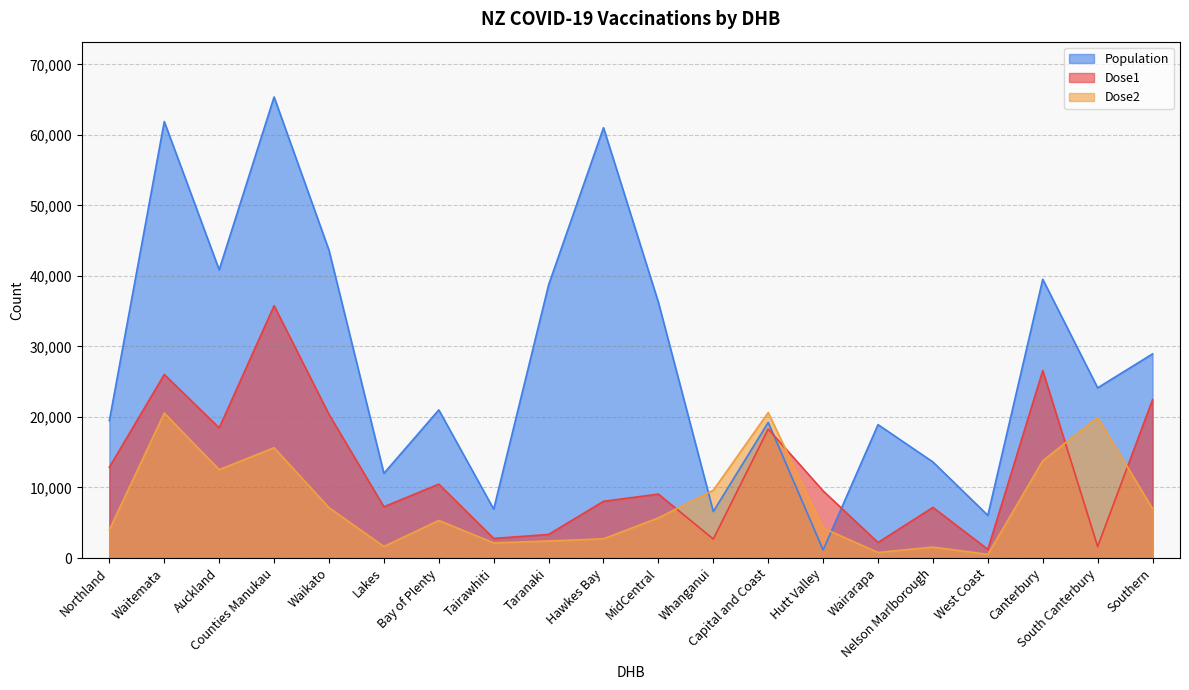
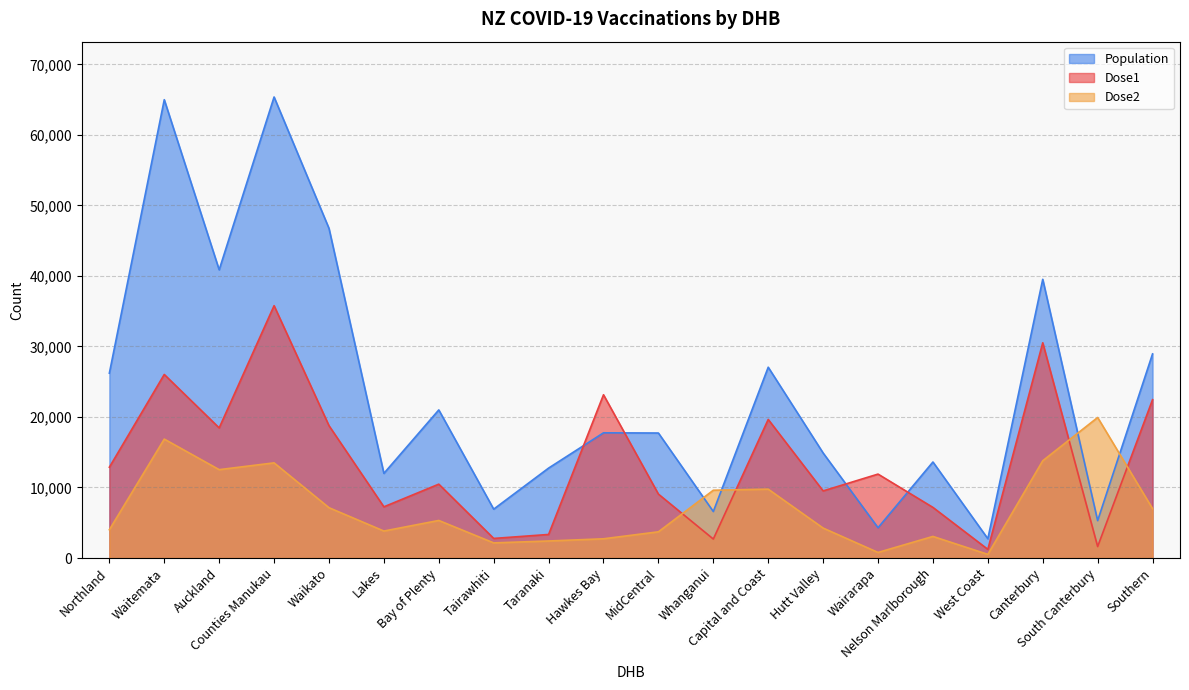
Population, Northland: 19,000 -> 26,000
Population, Waitemata: 62,000 -> 65,000
Dose2, Waitemata: 21,000 -> 17,000
Dose2, Counties Manukau: 16,000 -> 13,000
Population, Waikato: 44,000 -> 47,000
Dose1, Waikato: 20,000 -> 19,000
Dose2, Lakes: 2,000 -> 4,000
Population, Taranaki: 39,000 -> 13,000
Population, Hawkes Bay: 61,000 -> 18,000
Dose1, Hawkes Bay: 8,000 -> 23,000
Population, MidCentral: 36,000 -> 18,000
Dose2, MidCentral: 6,000 -> 4,000
Population, Capital and Coast: 19,000 -> 27,000
Dose1, Capital and Coast: 18,000 -> 20,000
Dose2, Capital and Coast: 21,000 -> 10,000
Population, Hutt Valley: 1,000 -> 15,000
Population, Wairarapa: 19,000 -> 4,000
Dose1, Wairarapa: 2,000 -> 12,000
Dose2, Nelson Marlborough: 2,000 -> 3,000
Population, West Coast: 6,000 -> 3,000
Dose1, Canterbury: 27,000 -> 31,000
Population, South Canterbury: 24,000 -> 5,000
